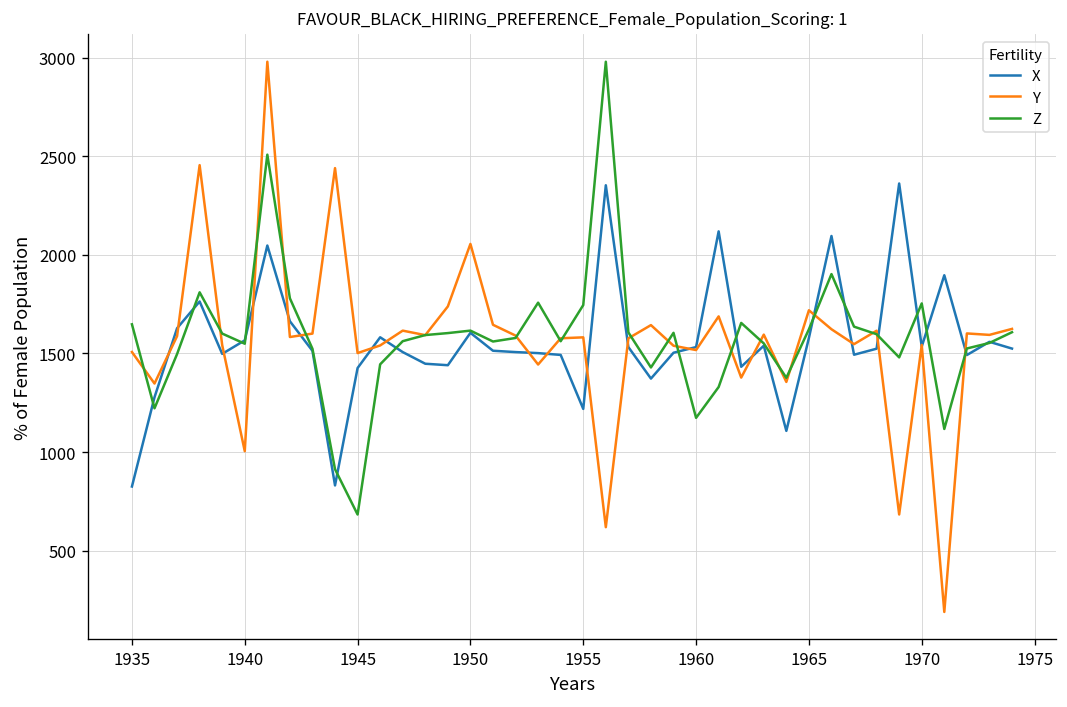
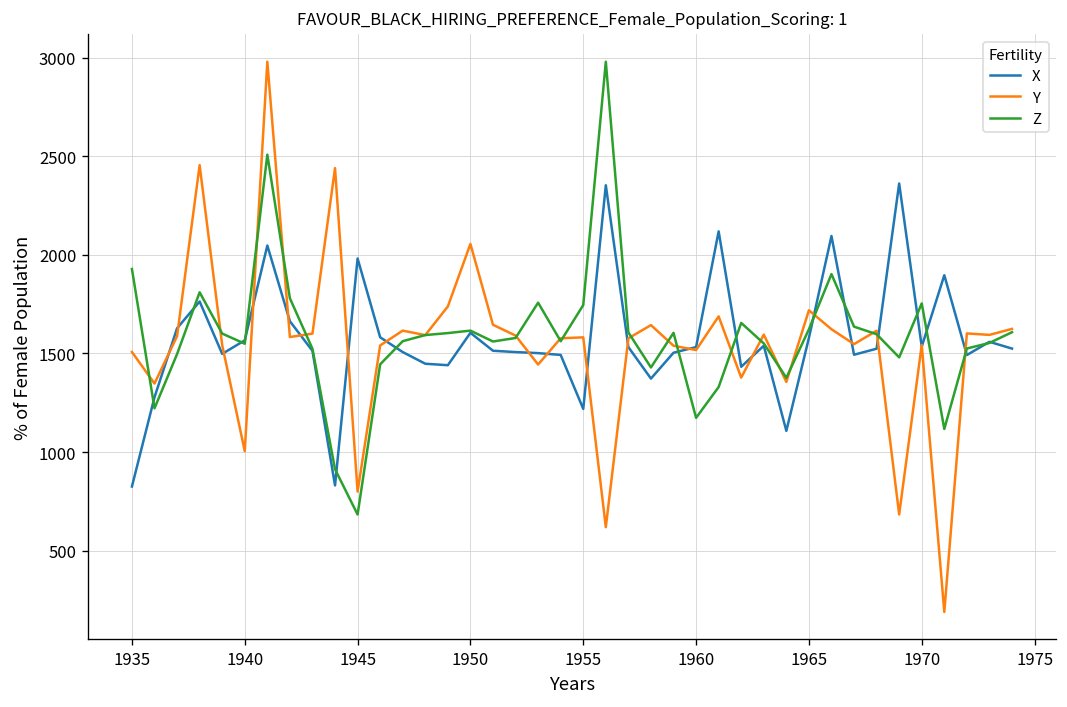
Z, 1935: 1650 -> 1930
X, 1945: 1430 -> 1980
Y, 1945: 1500 -> 800
